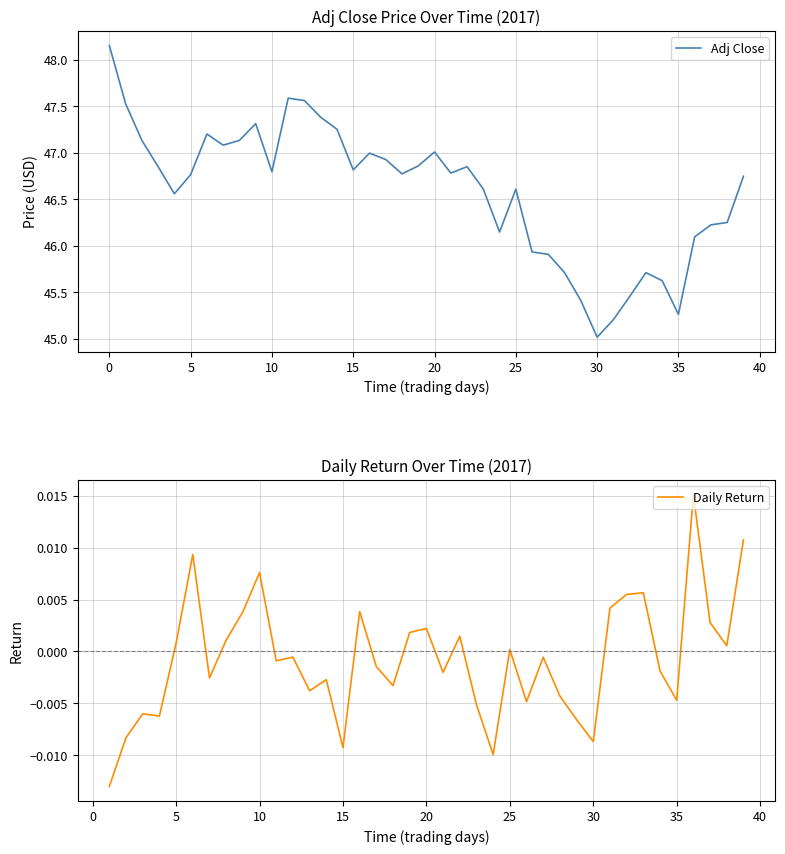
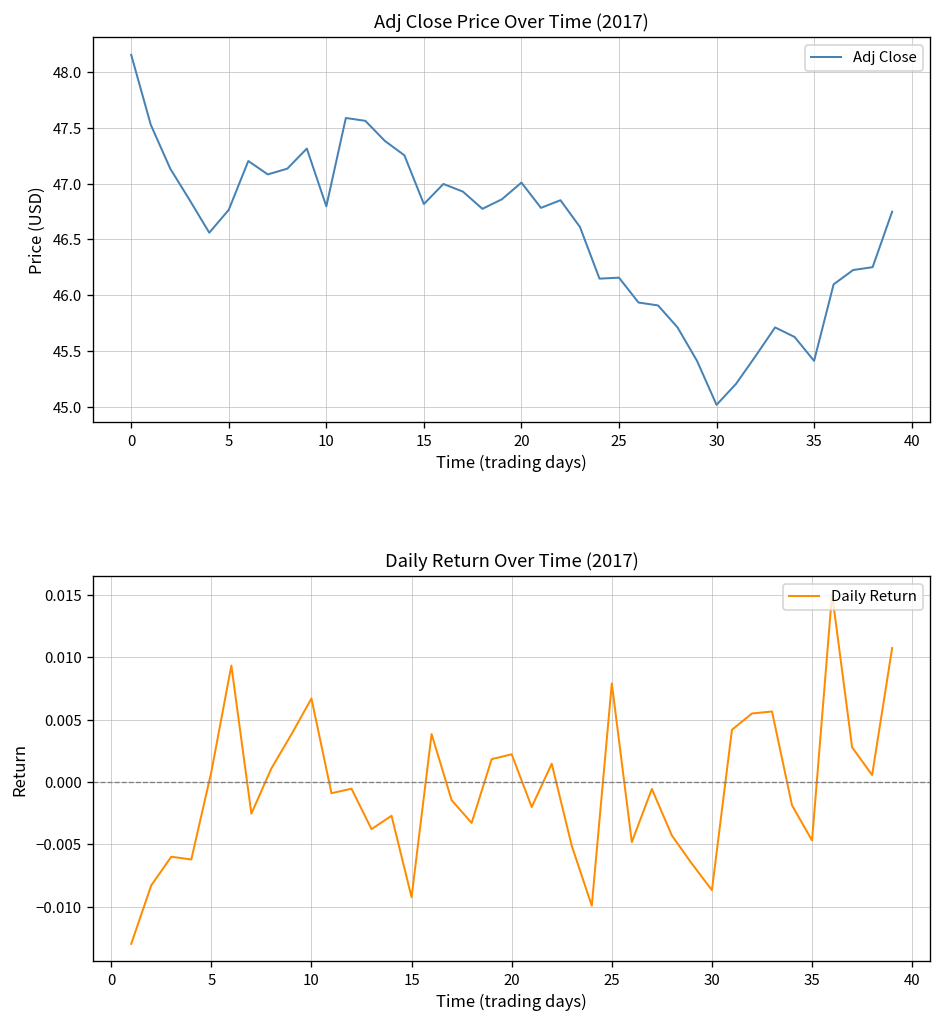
Adj Close Price Over Time (2017), 25: 46.6 -> 46.2
Adj Close Price Over Time (2017), 35: 45.3 -> 45.4
Daily Return Over Time (2017), 10: 0.0076 -> 0.0067
Daily Return Over Time (2017), 25: 0.0002 -> 0.0079
